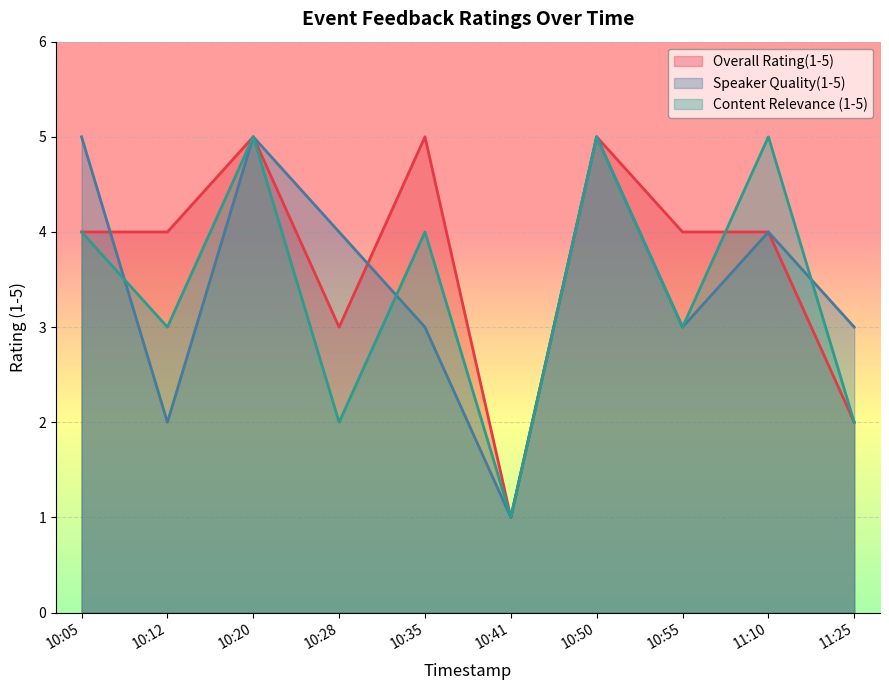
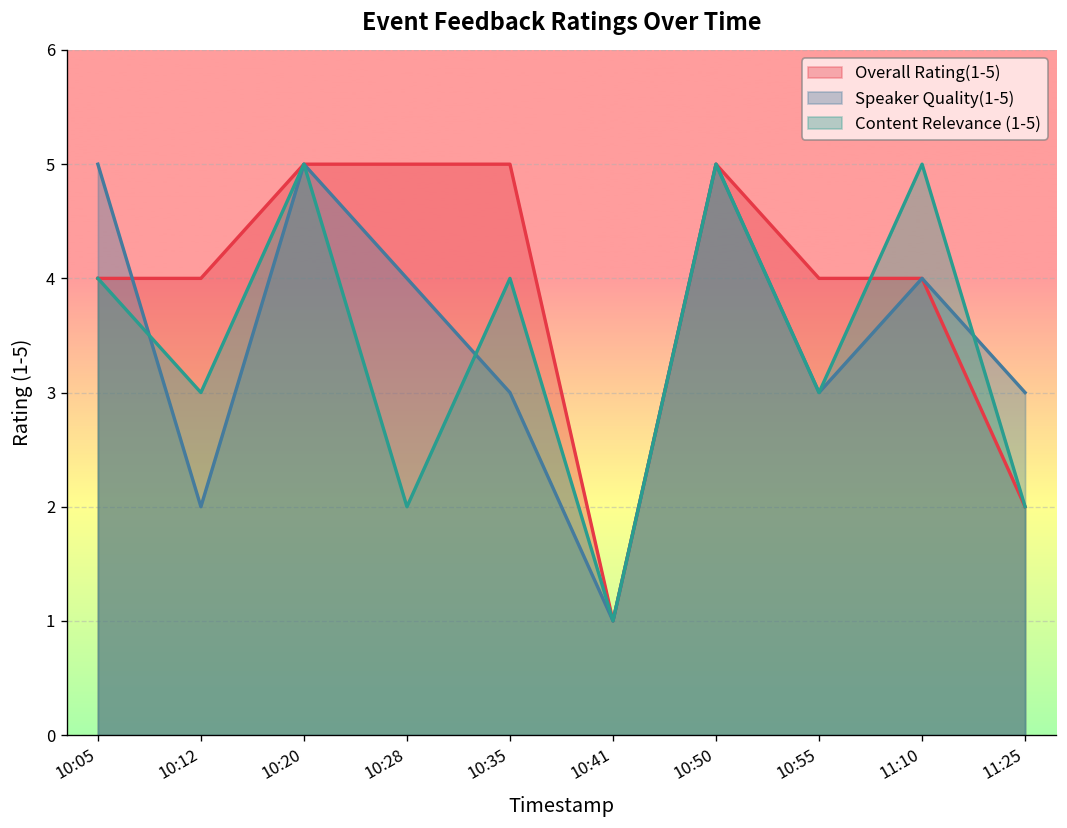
Overall Rating(1-5), 10:28: 3 -> 5
